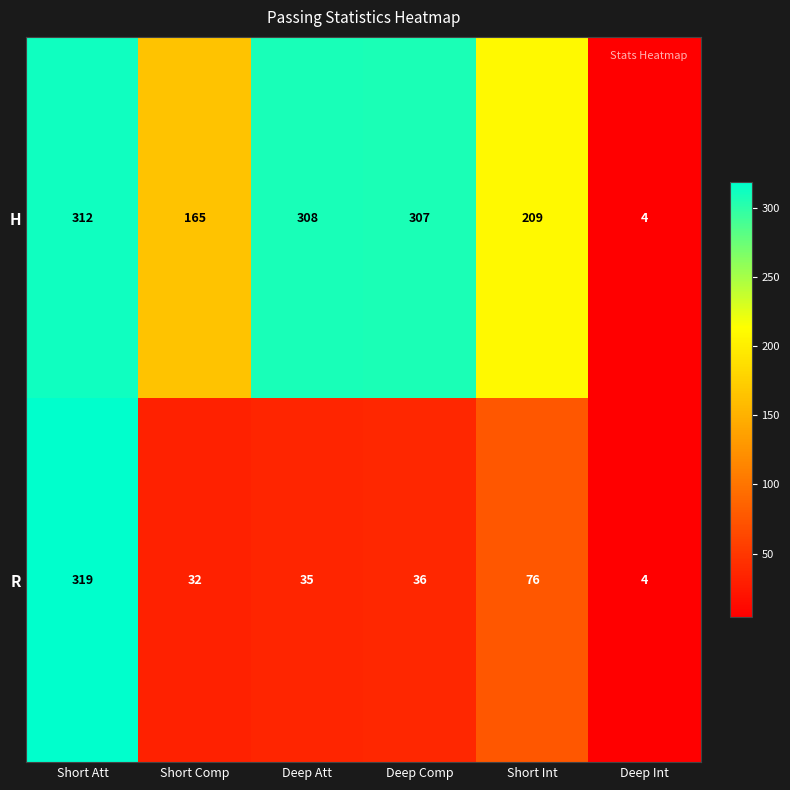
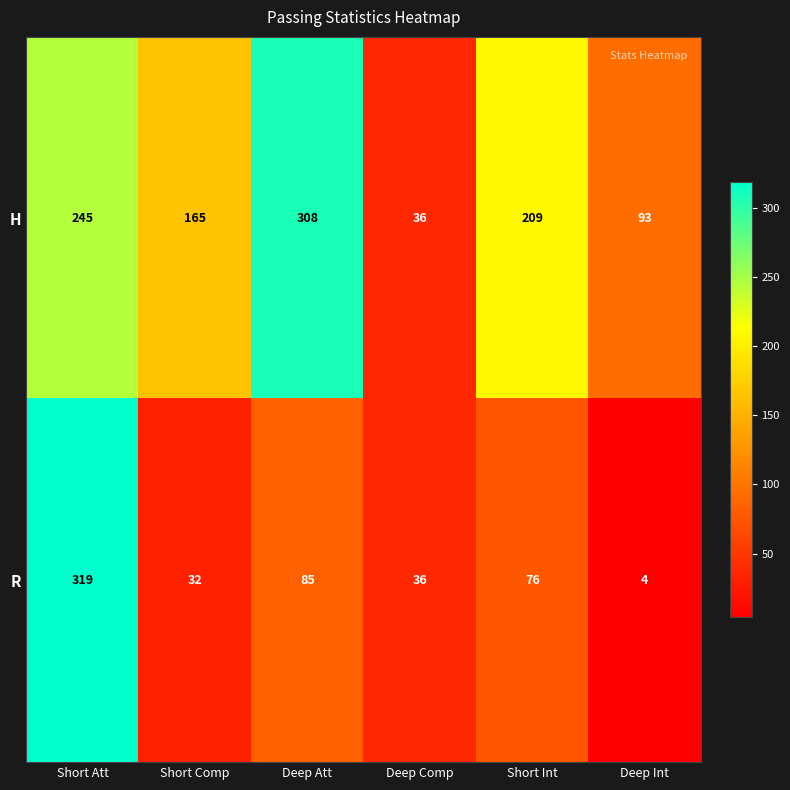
H, Short Att: 312 -> 245
H, Deep Comp: 307 -> 36
H, Deep Int: 4 -> 93
R, Deep Att: 35 -> 85
